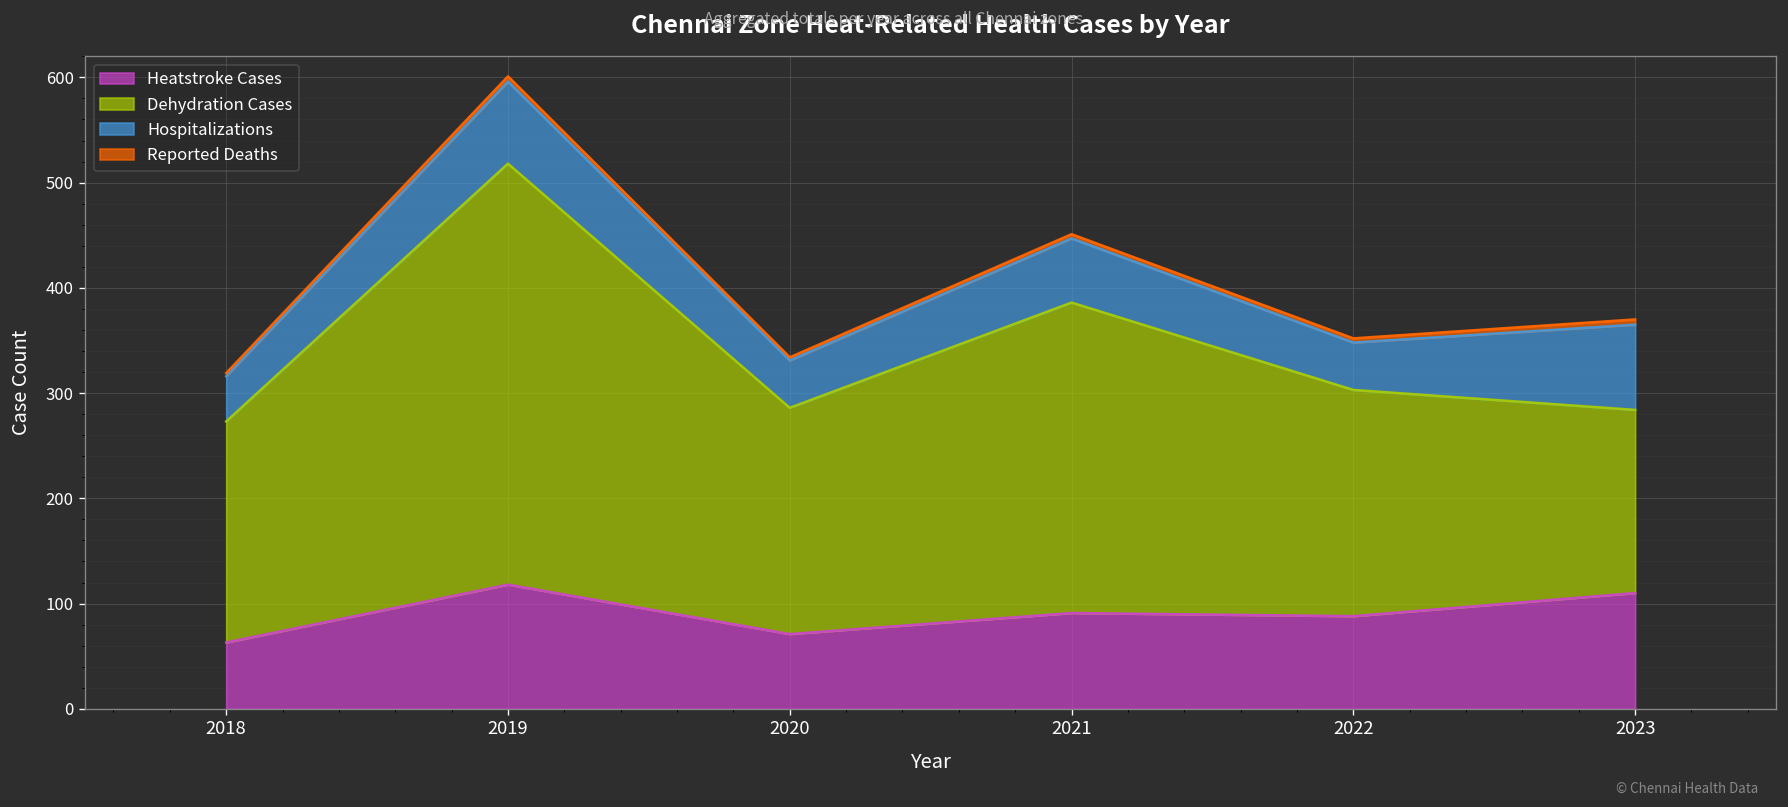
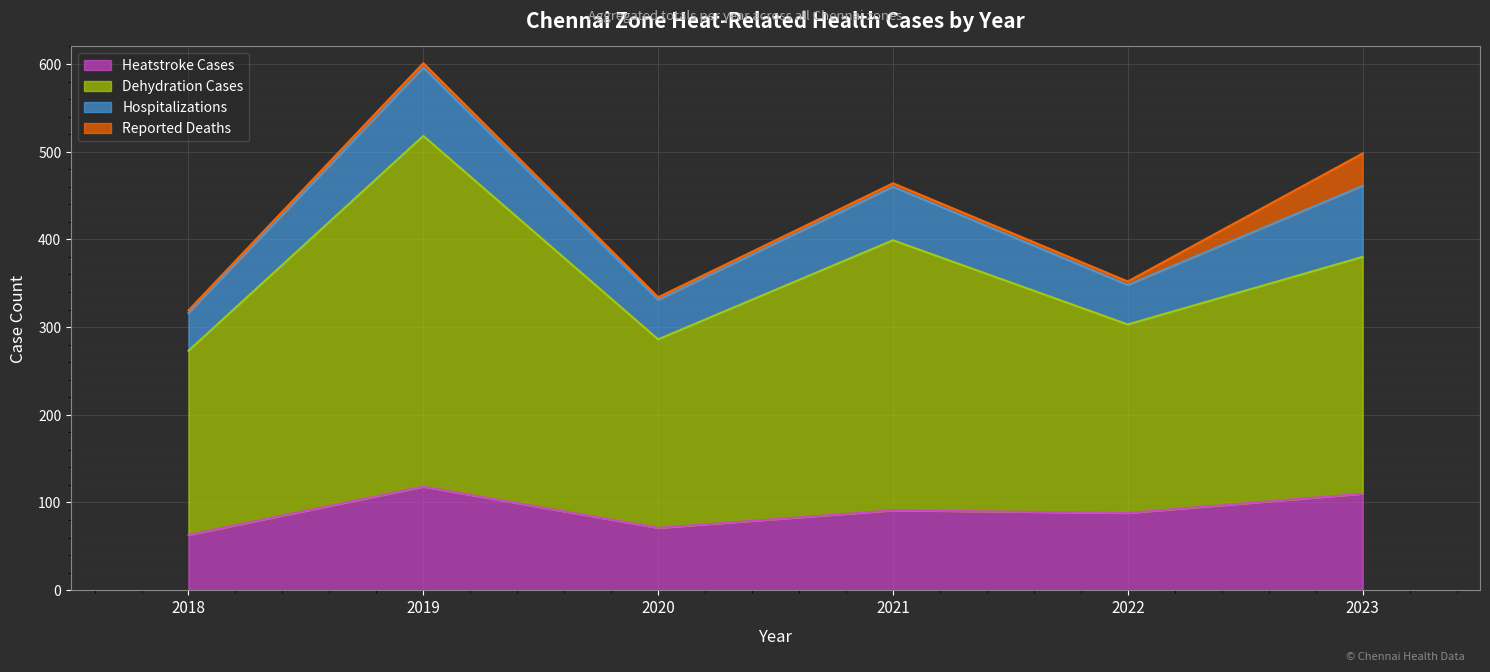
Dehydration Cases, 2021: 300 -> 310
Dehydration Cases, 2023: 170 -> 270
Reported Deaths, 2023: 10 -> 40
